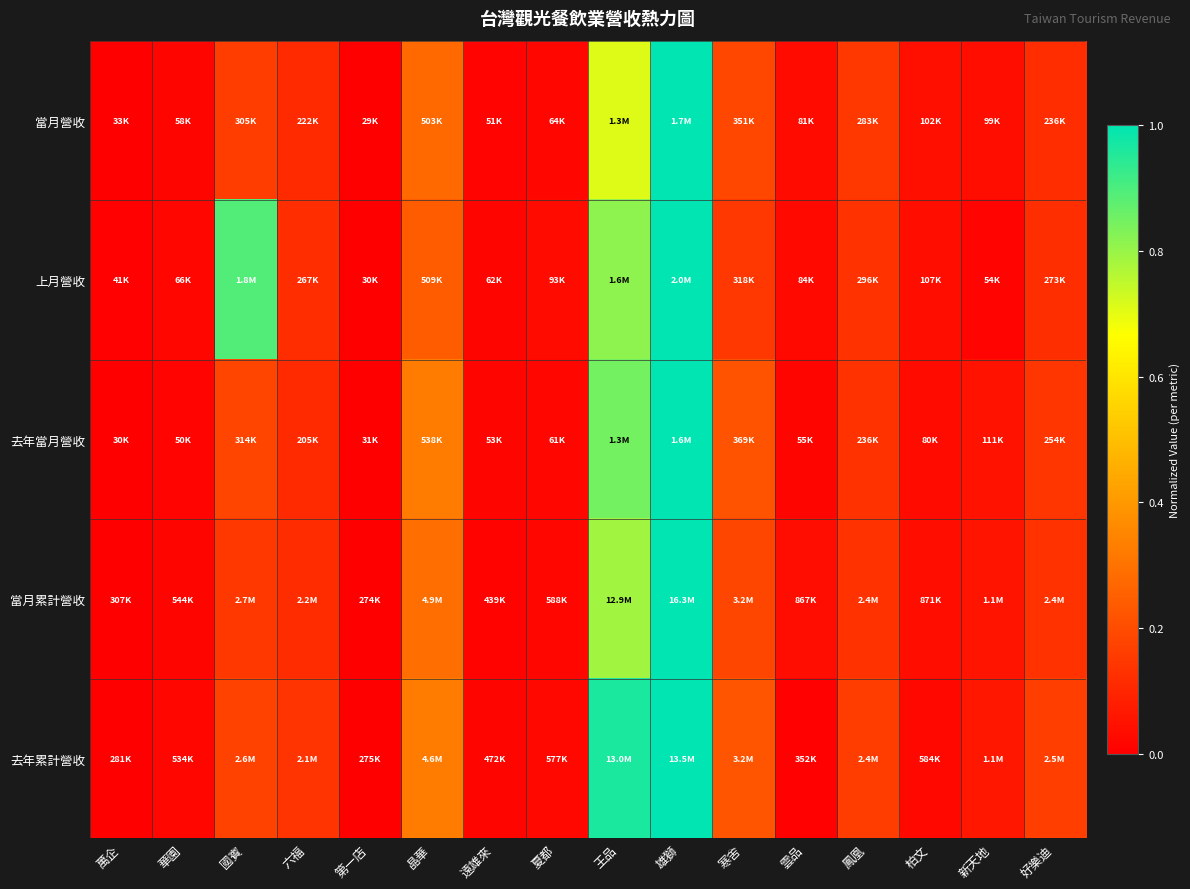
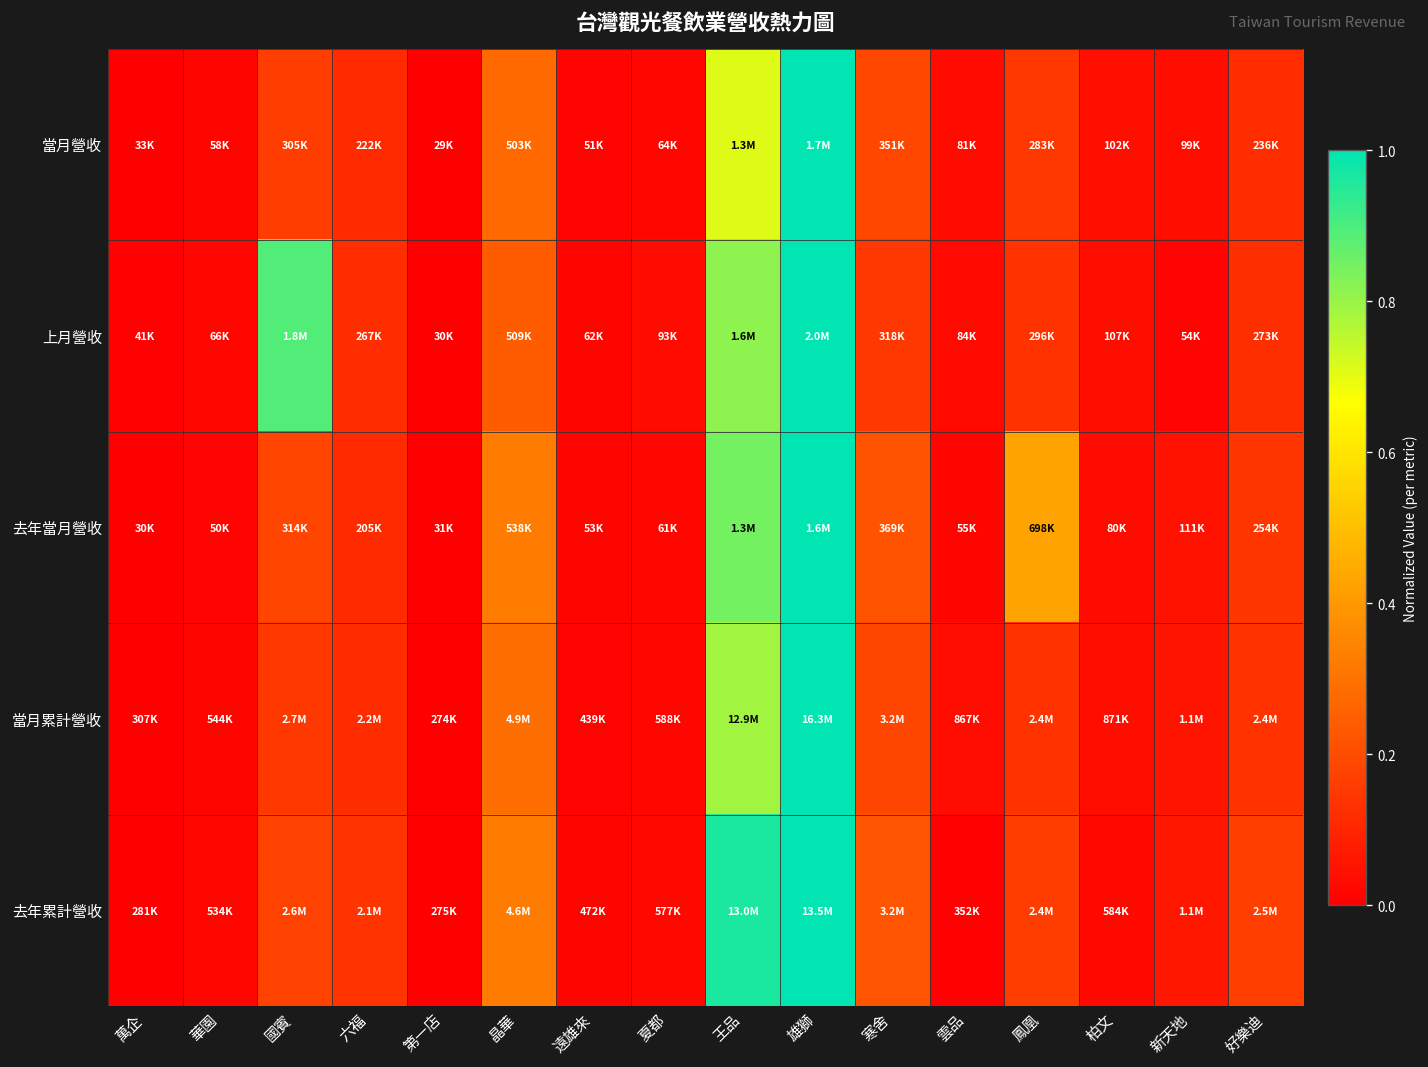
去年當月營收, 鳳凰: 236K -> 698K
